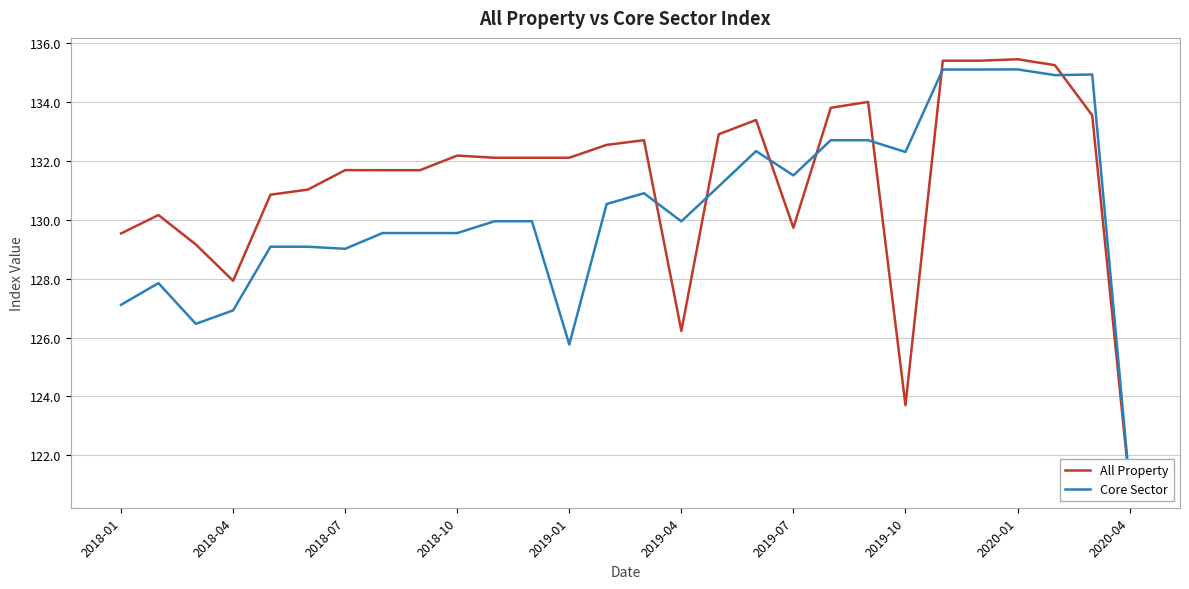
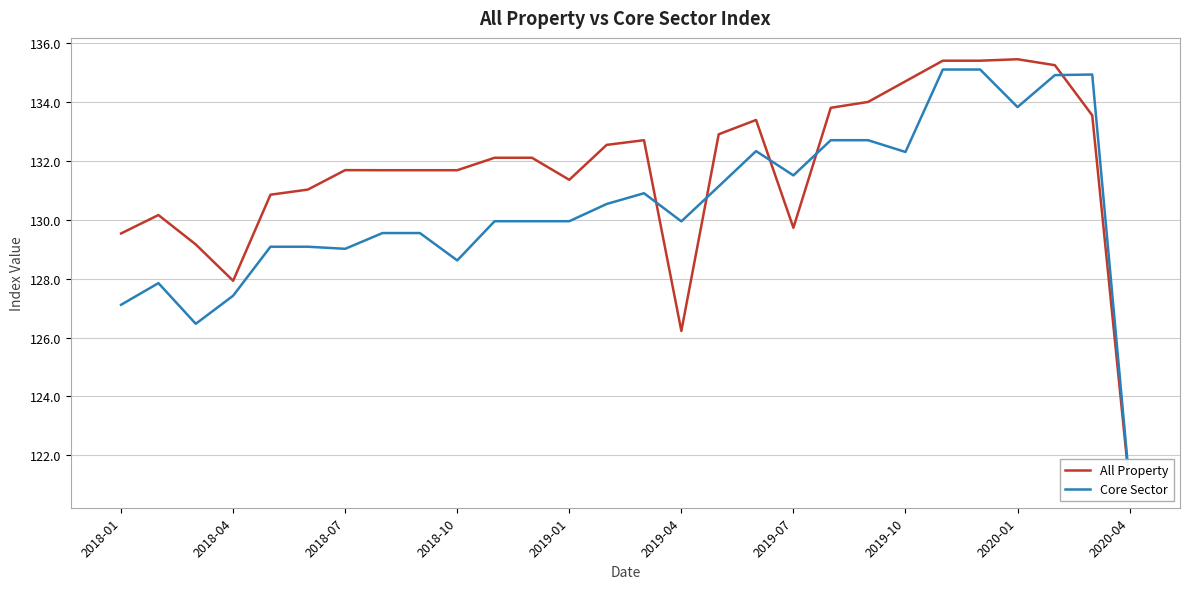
Core Sector, 2018-04: 126.9 -> 127.4
All Property, 2018-10: 132.2 -> 131.7
Core Sector, 2018-10: 129.5 -> 128.6
All Property, 2019-01: 132.1 -> 131.4
Core Sector, 2019-01: 125.8 -> 129.9
All Property, 2019-10: 123.7 -> 134.7
Core Sector, 2020-01: 135.1 -> 133.8
